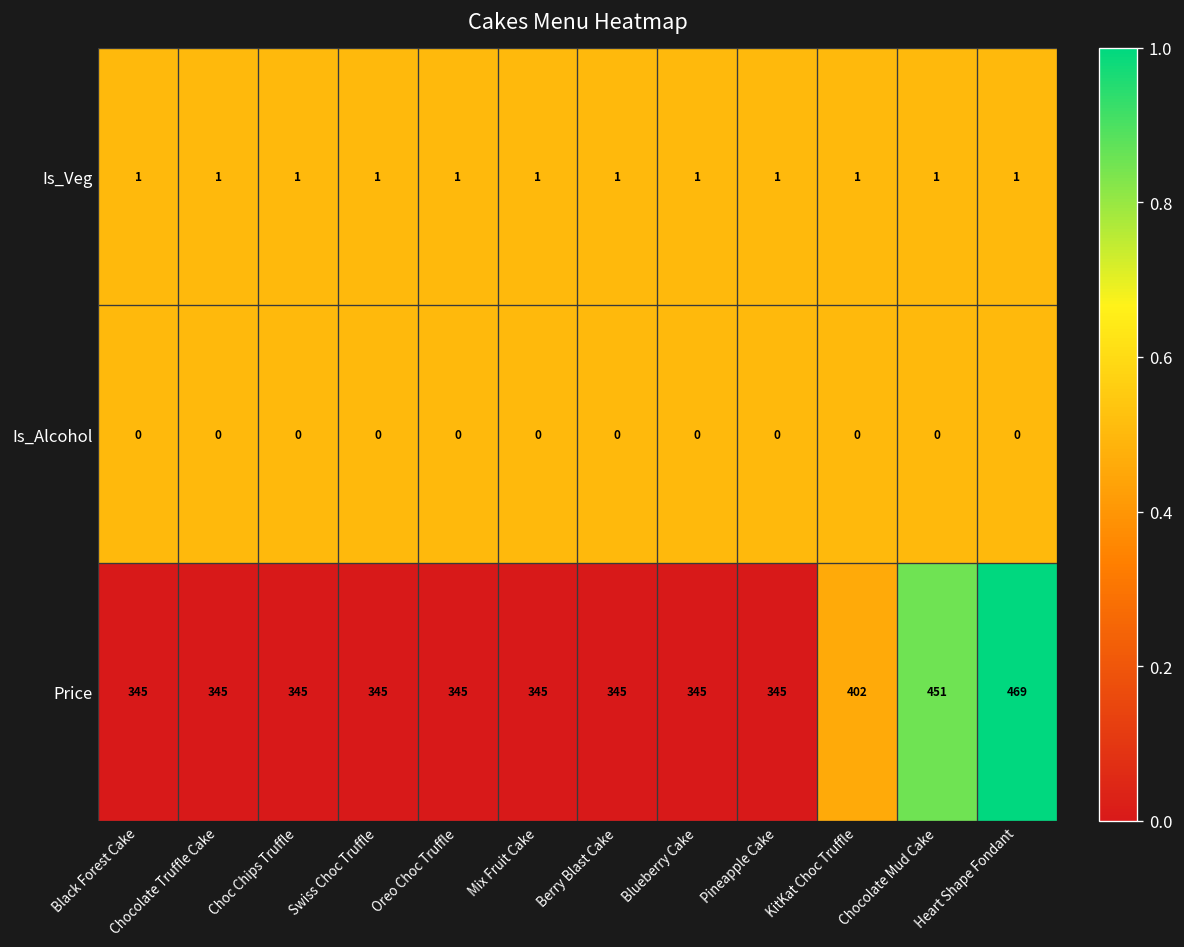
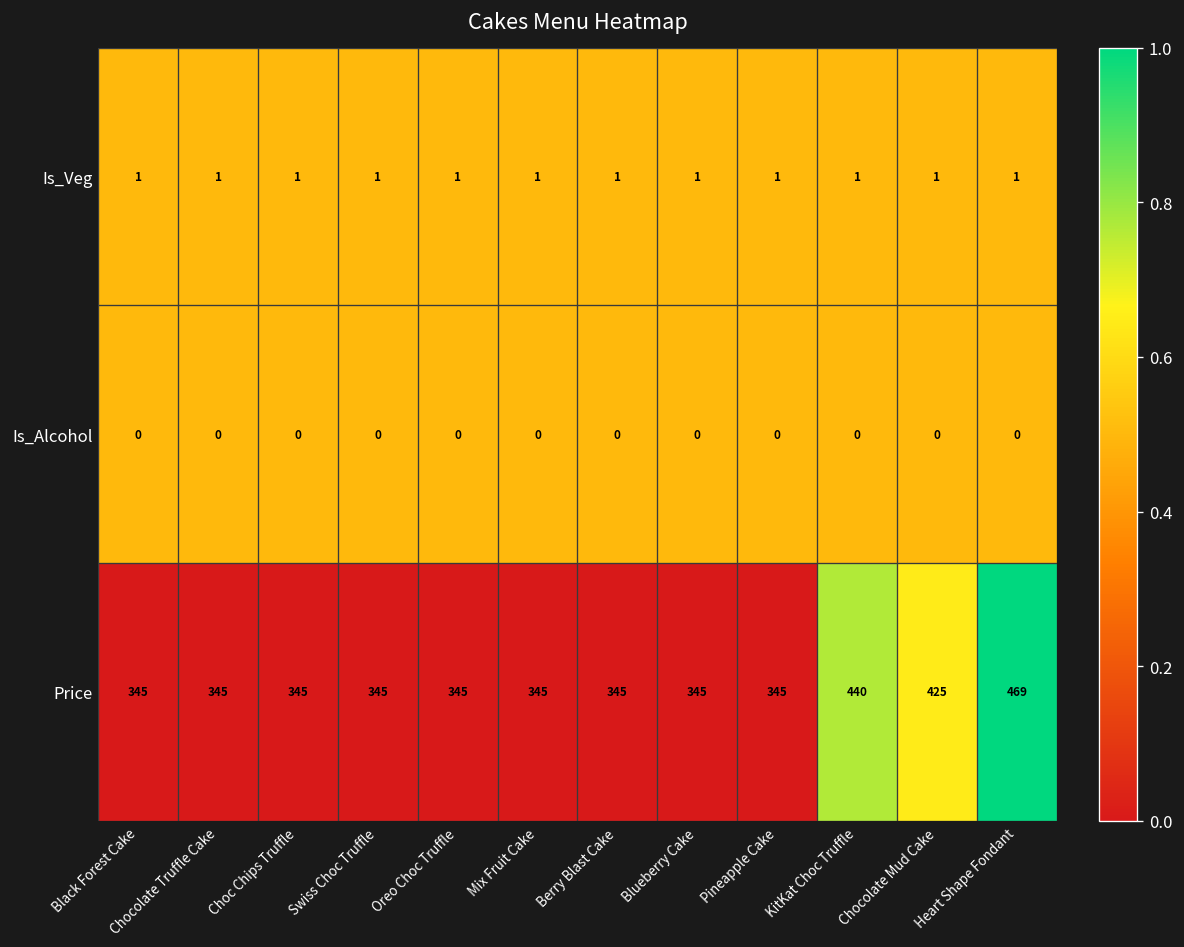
Price, KitKat Choc Truffle: 402 -> 440
Price, Chocolate Mud Cake: 451 -> 425
